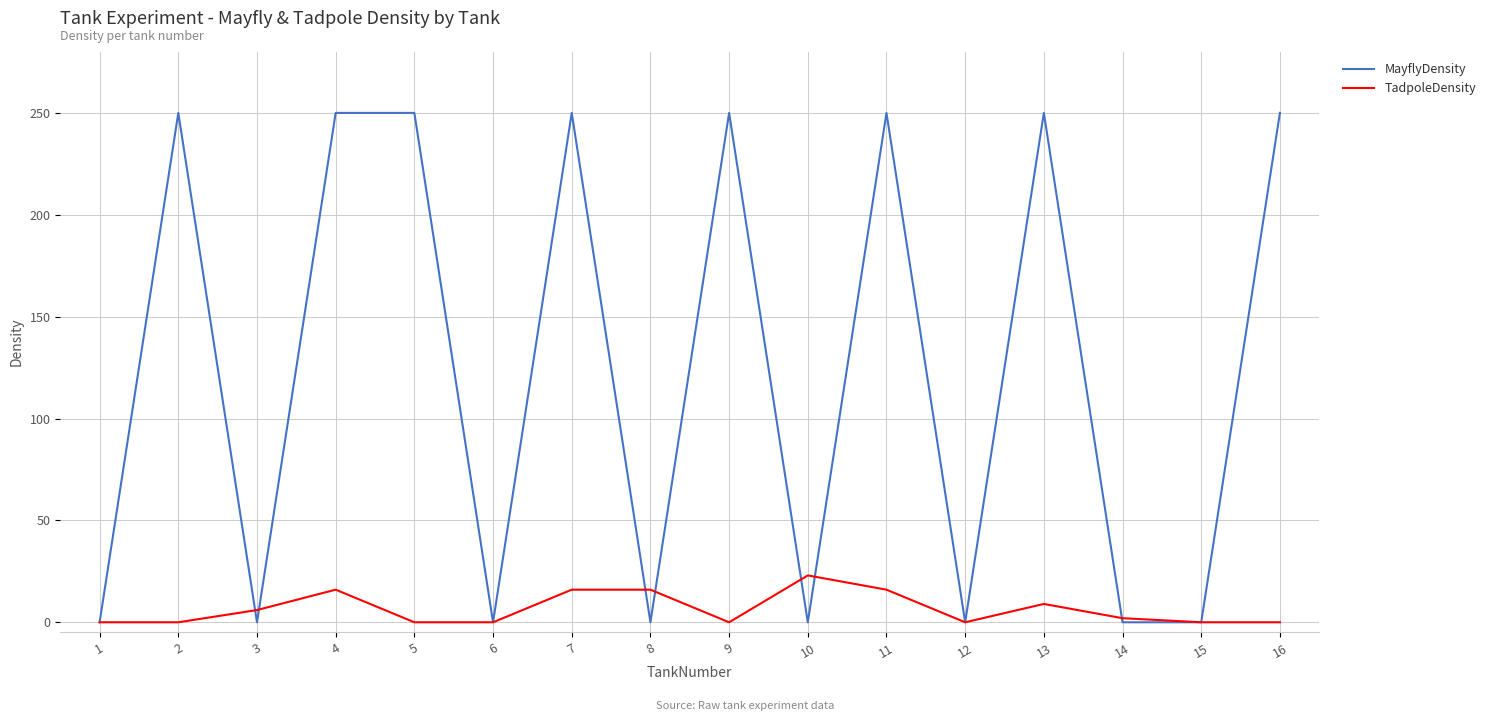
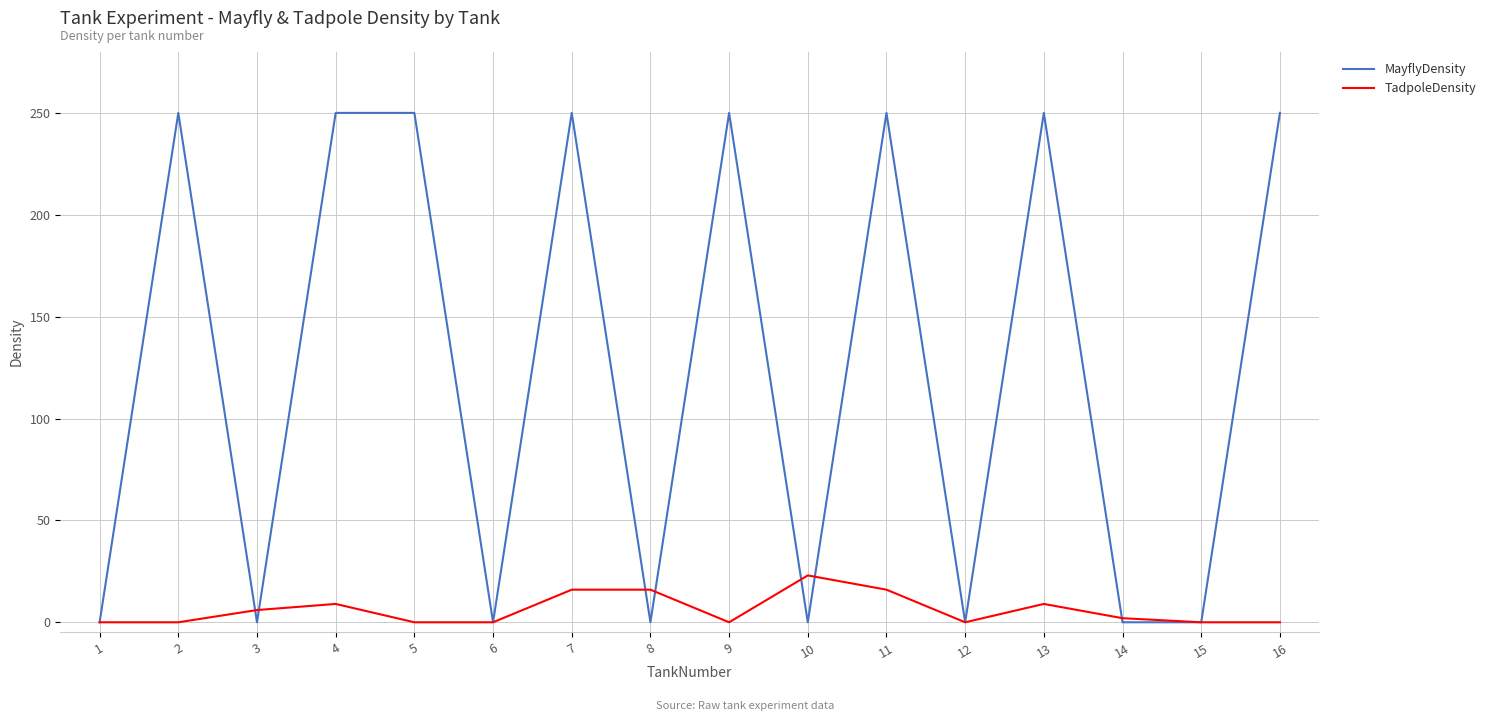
TadpoleDensity, 4: 16 -> 9
